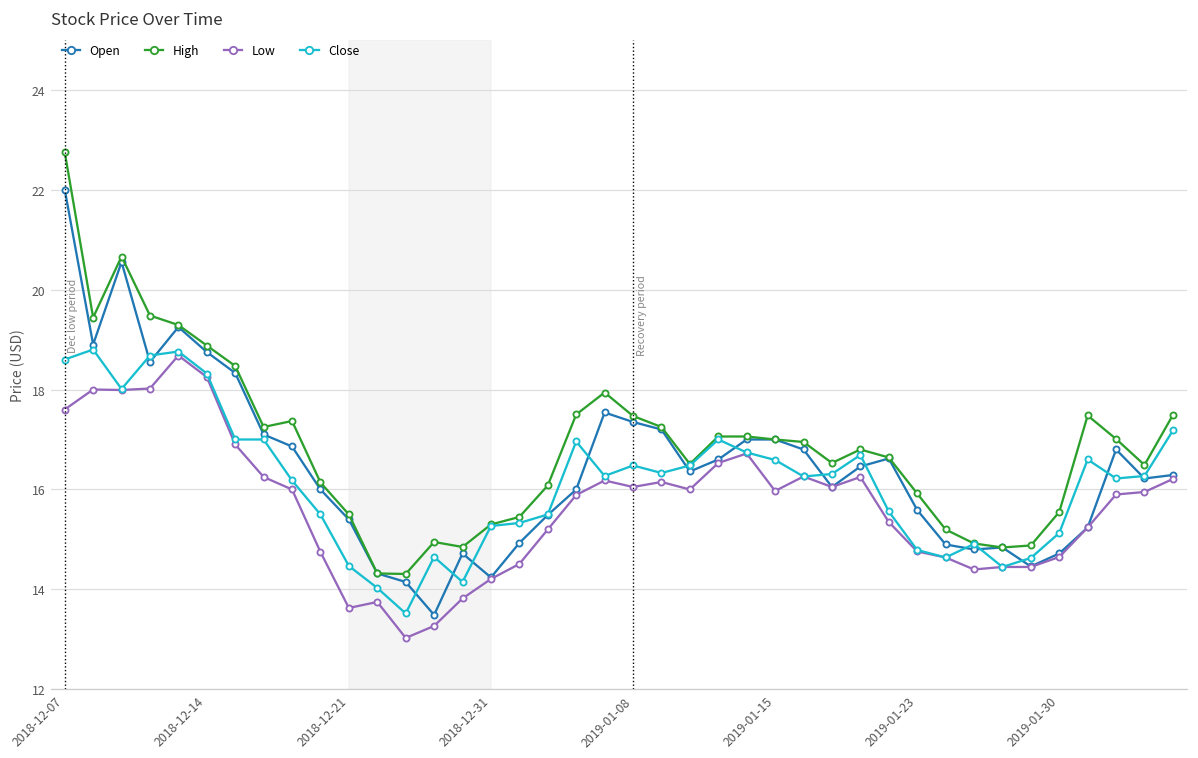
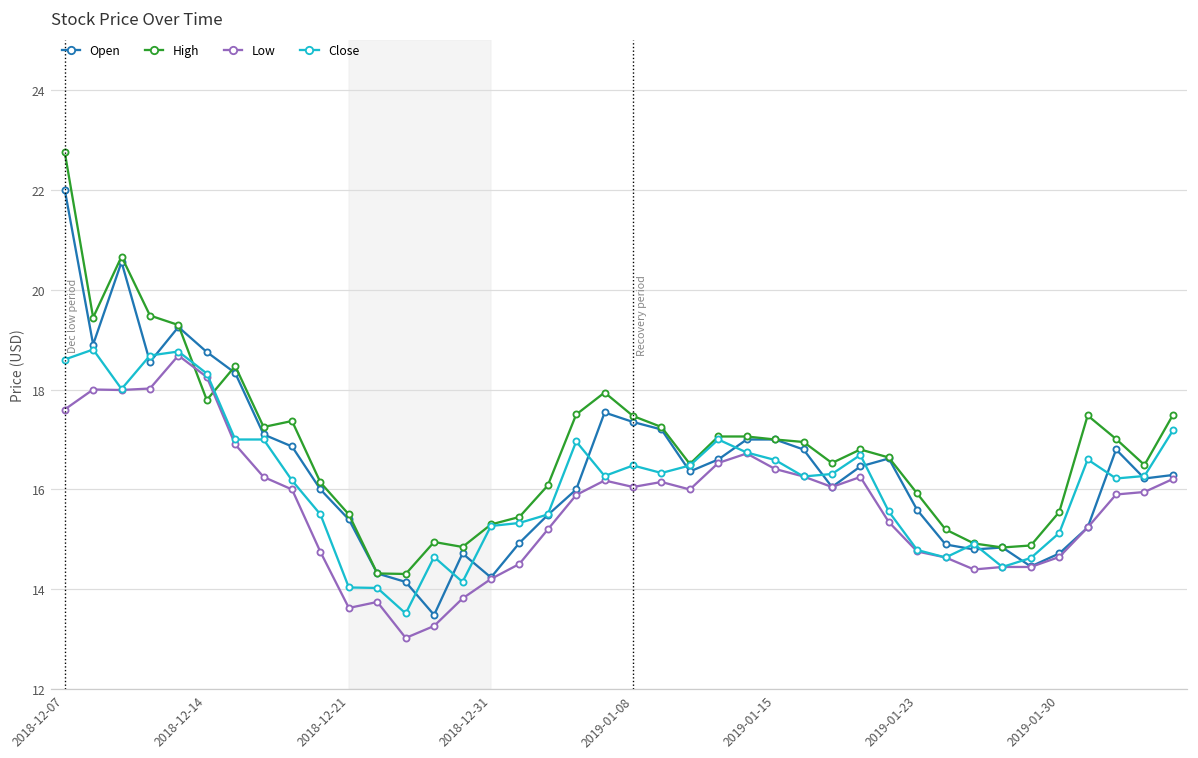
High, 2018-12-14: 18.9 -> 17.8
Close, 2018-12-21: 14.5 -> 14.0
Low, 2019-01-15: 16.0 -> 16.4
